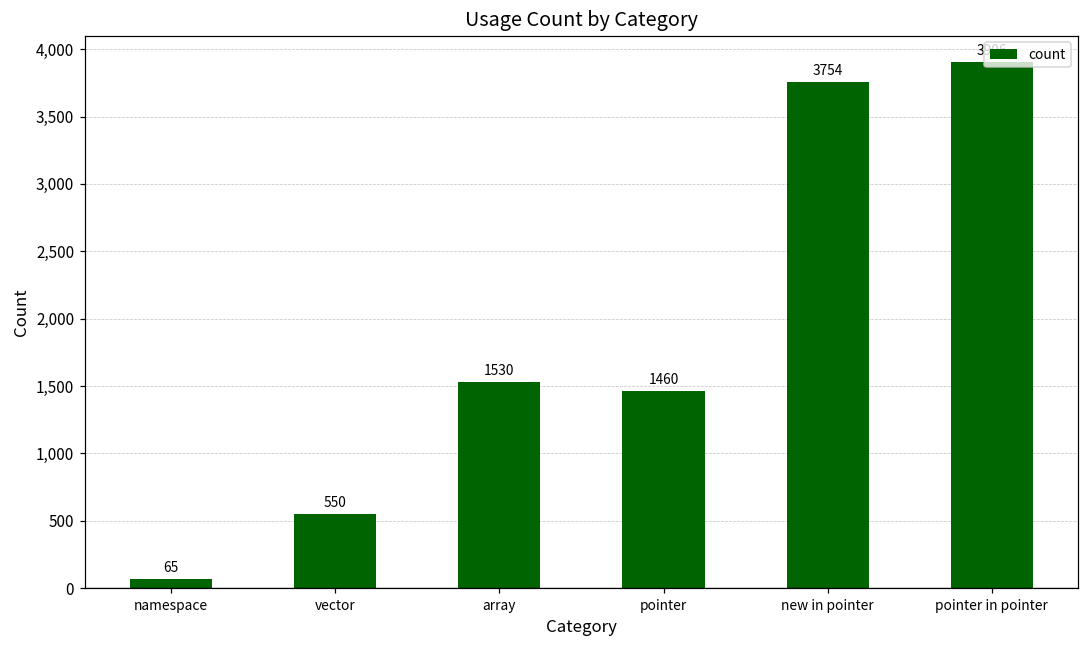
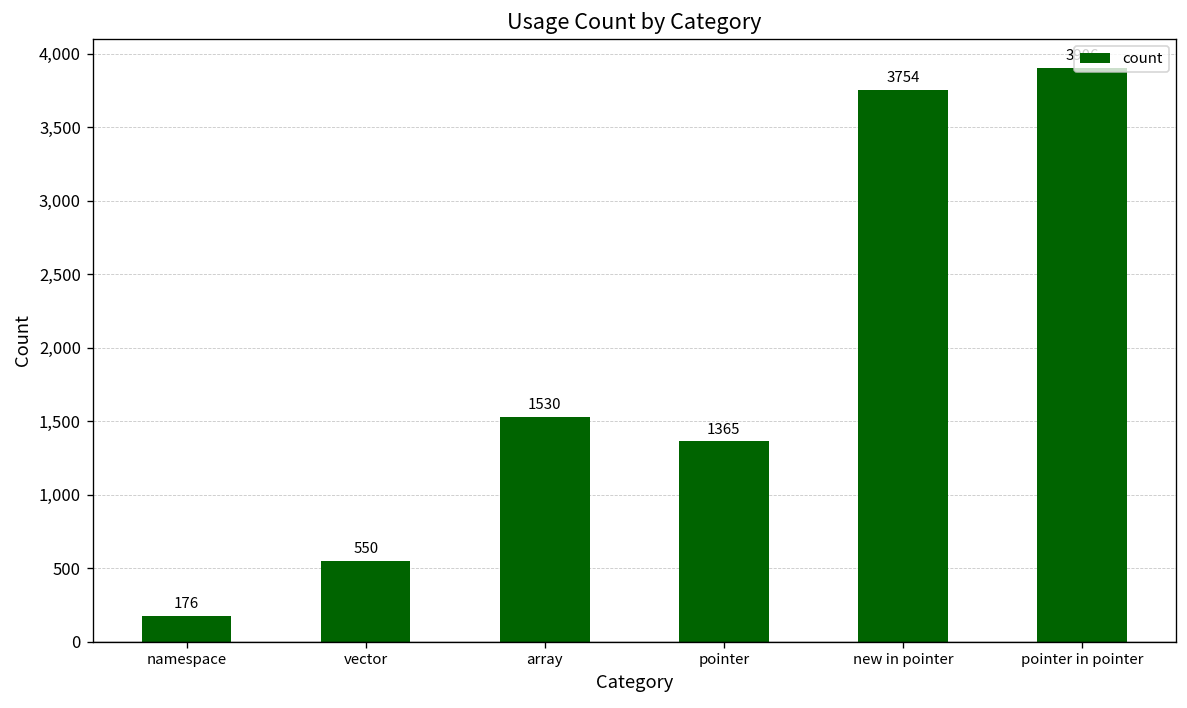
namespace: 65 -> 176
pointer: 1460 -> 1365
